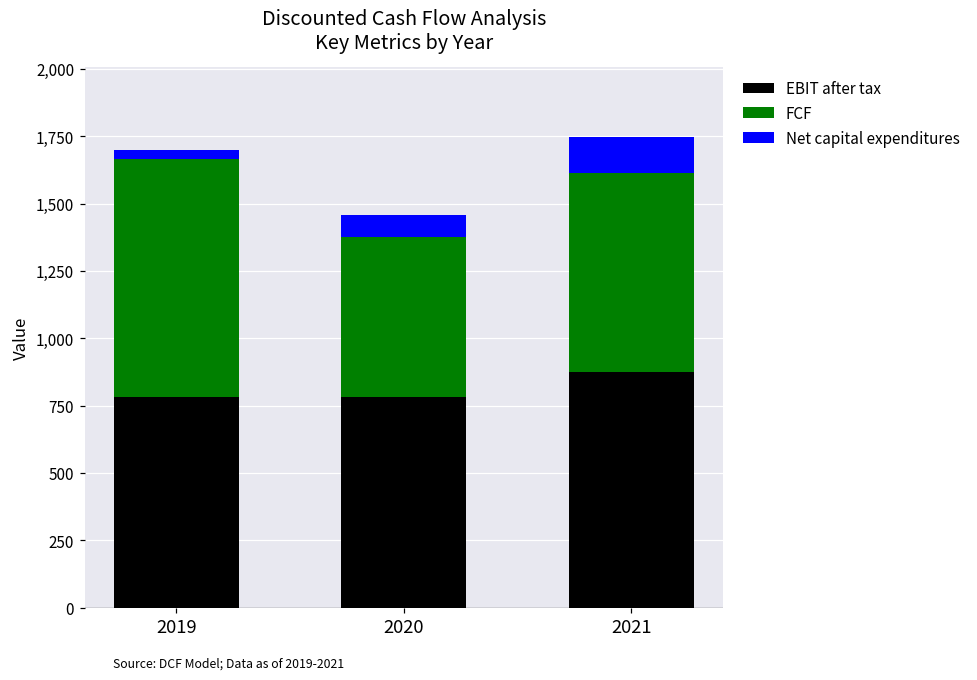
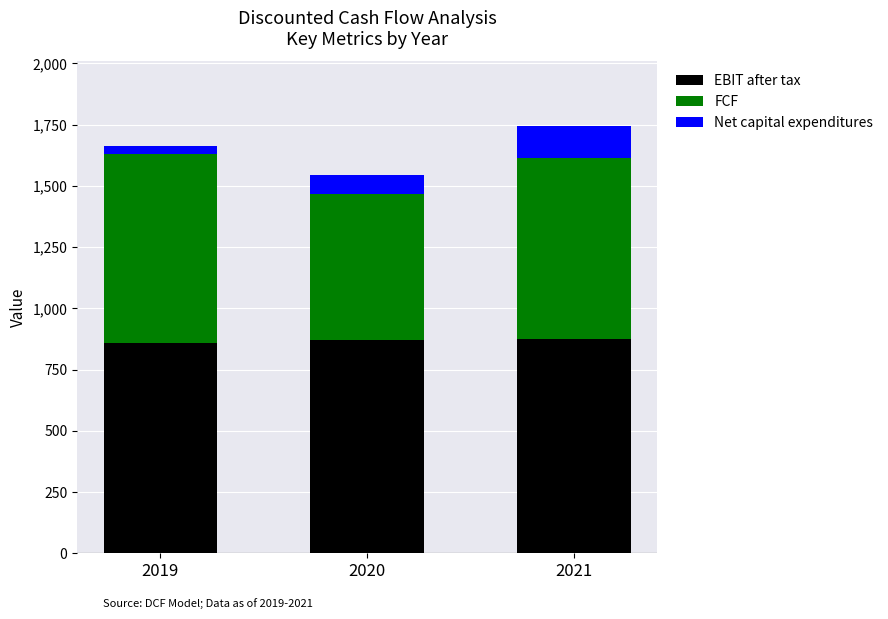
EBIT after tax, 2019: 780 -> 860
FCF, 2019: 890 -> 770
EBIT after tax, 2020: 780 -> 870
